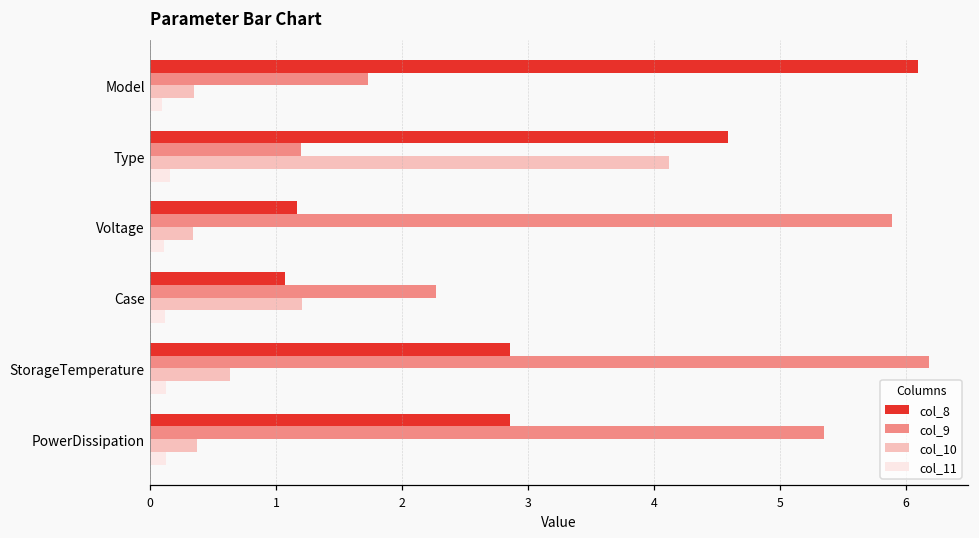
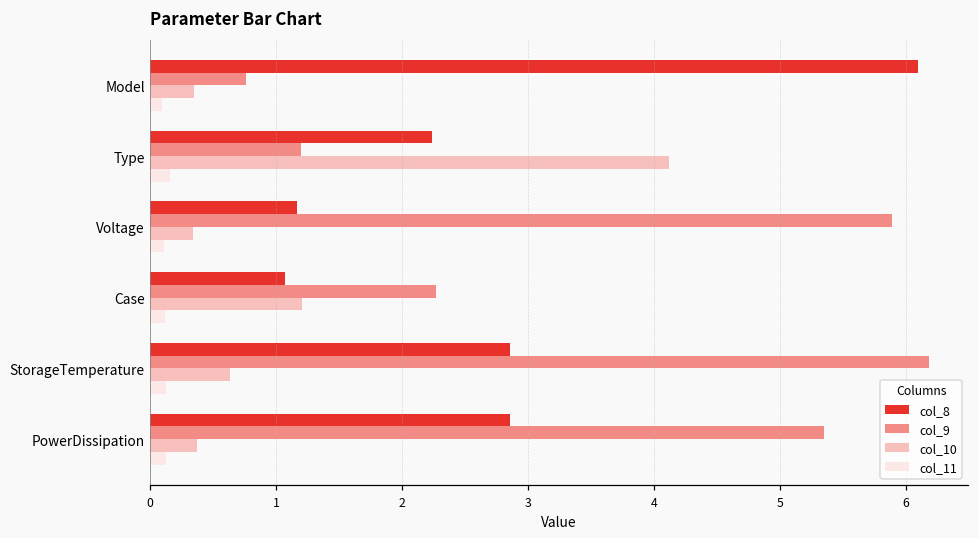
col_9, Model: 1.73 -> 0.76
col_8, Type: 4.59 -> 2.24
